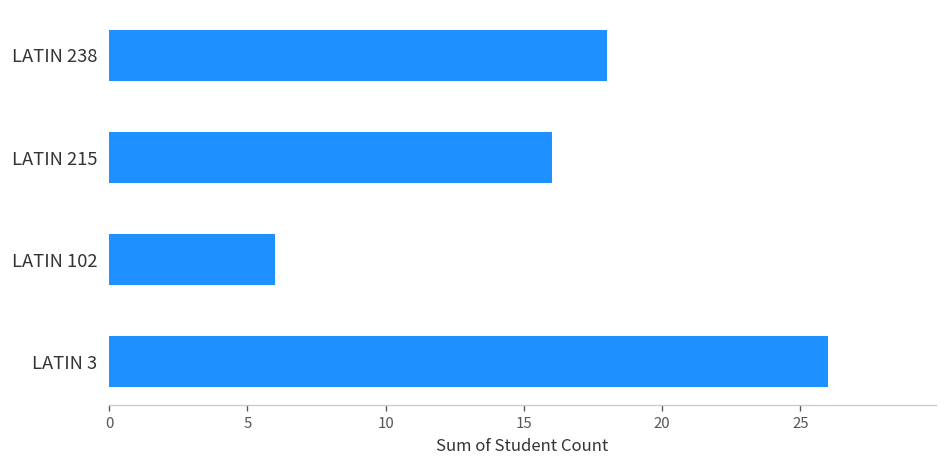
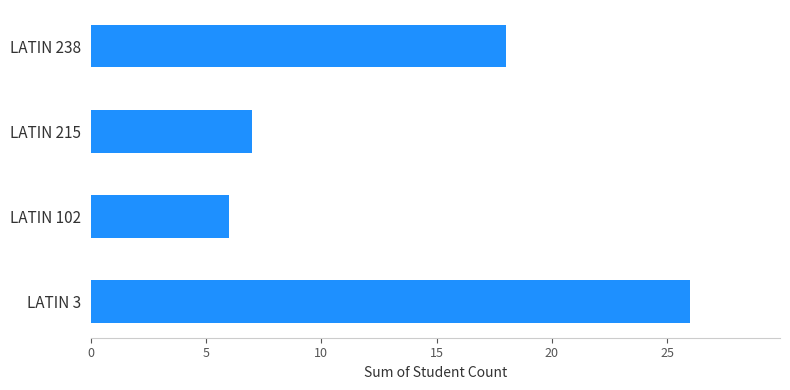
LATIN 215: 16 -> 7
